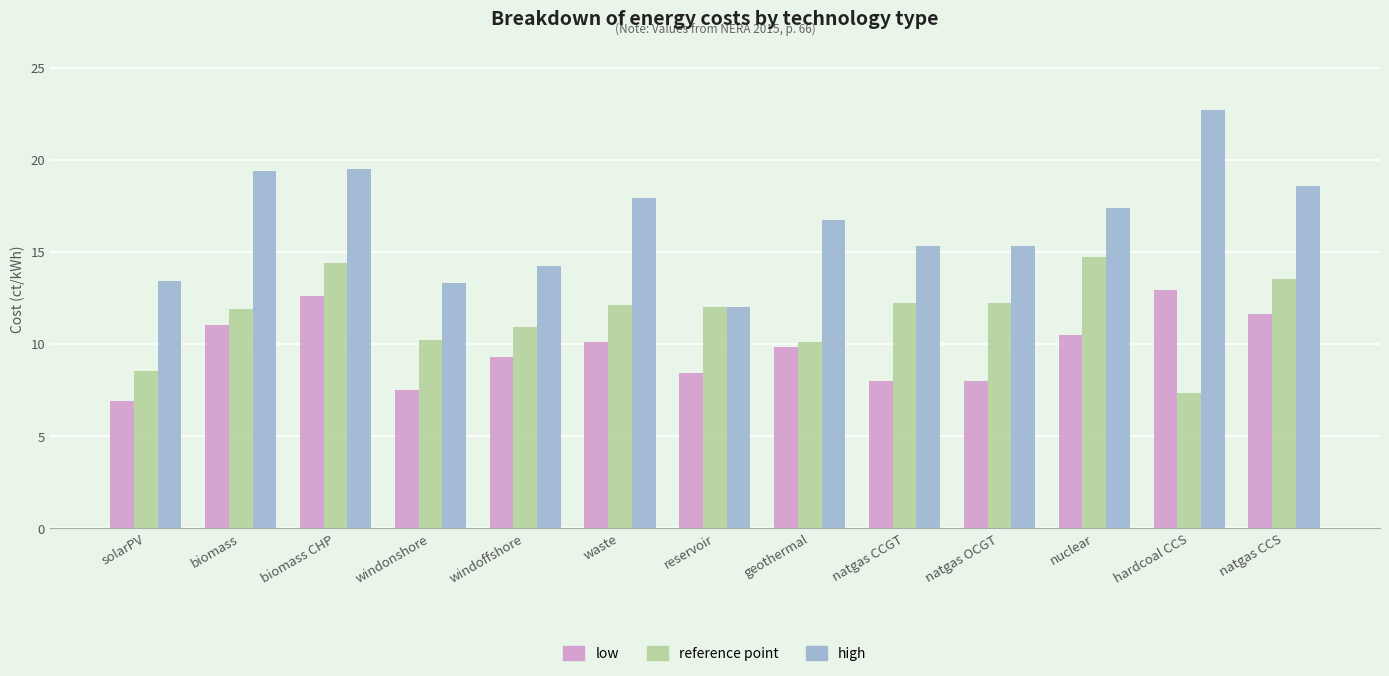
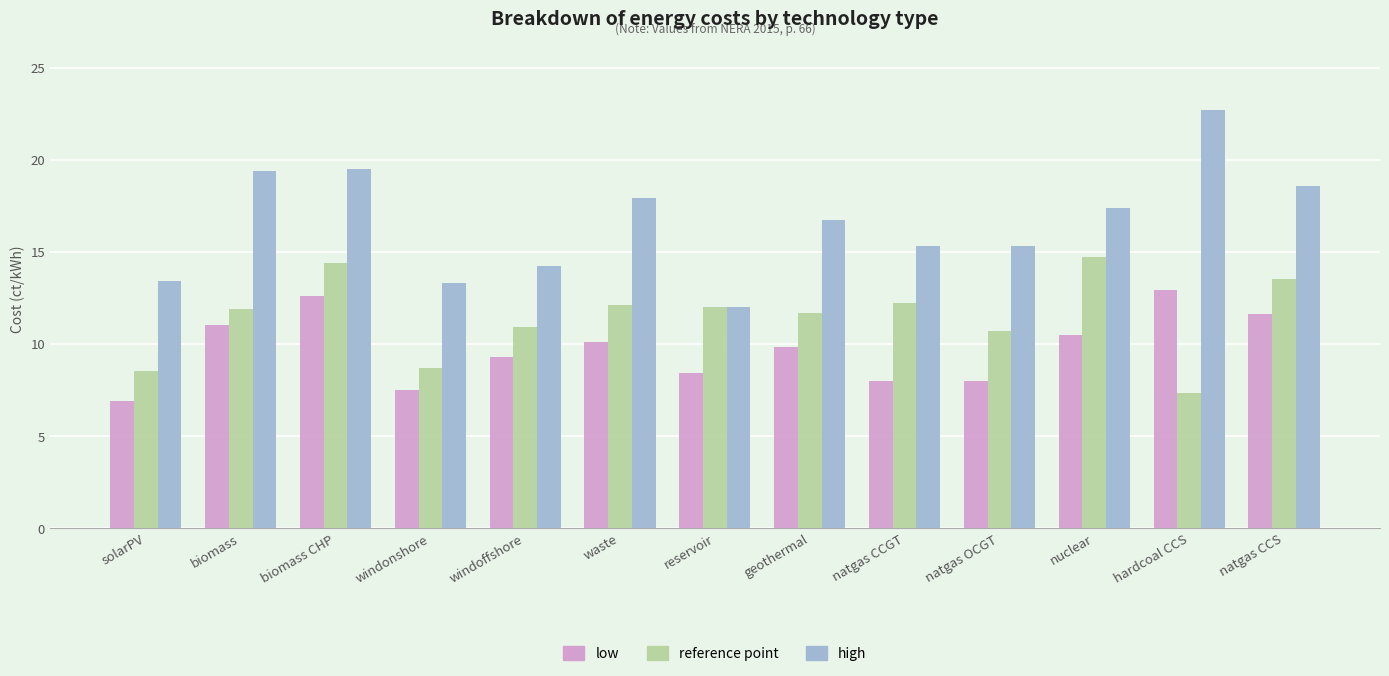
reference point, windonshore: 10.2 -> 8.7
reference point, geothermal: 10.1 -> 11.7
reference point, natgas OCGT: 12.2 -> 10.7
